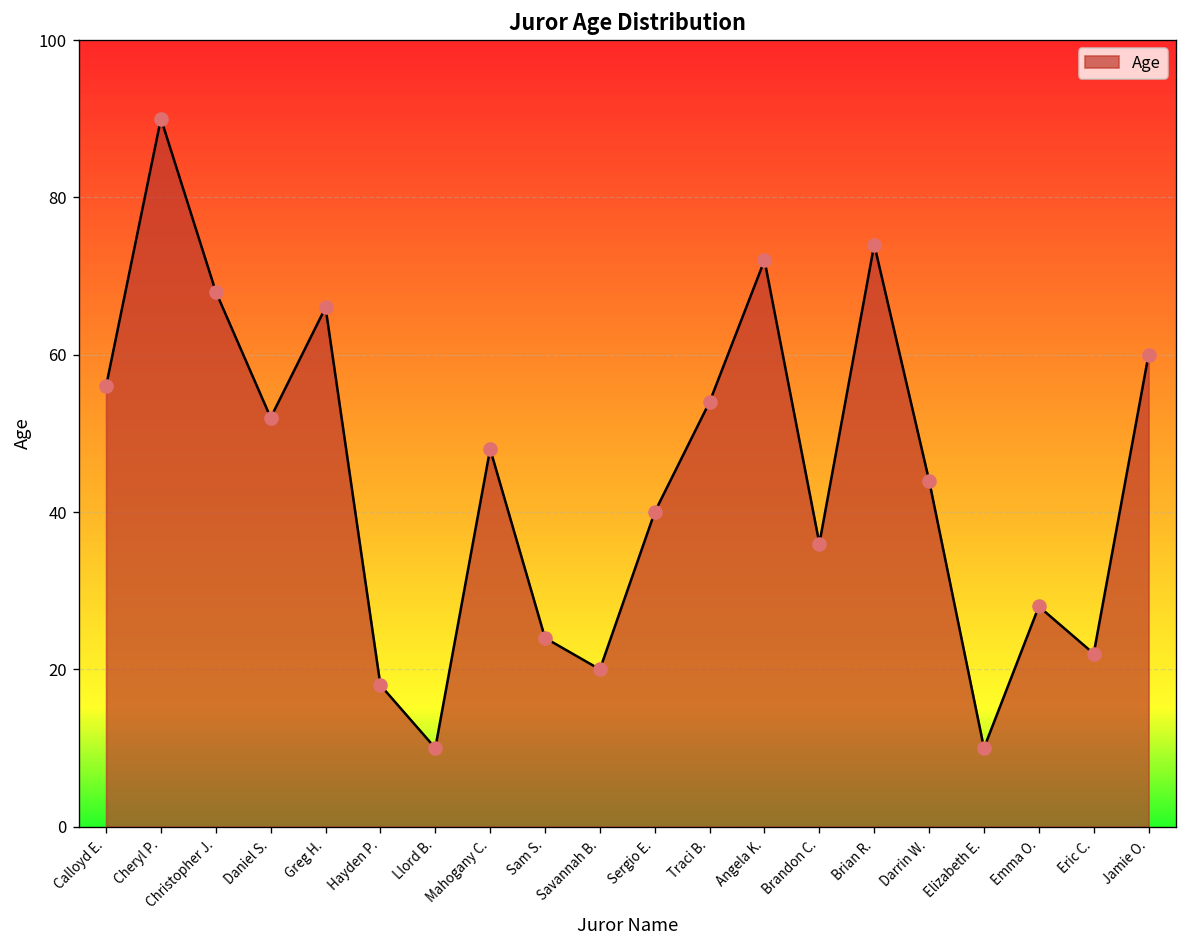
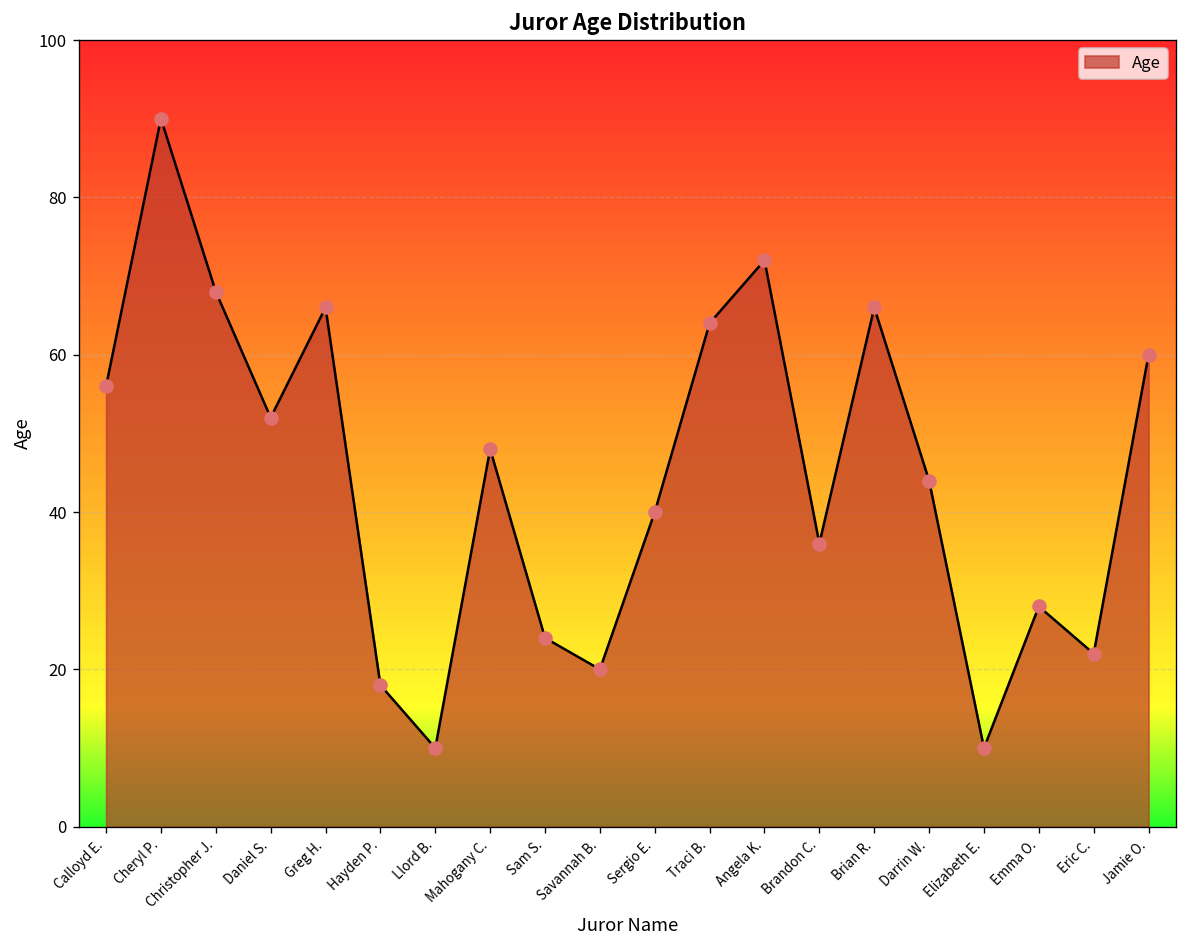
Traci B.: 54 -> 64
Brian R.: 74 -> 66
